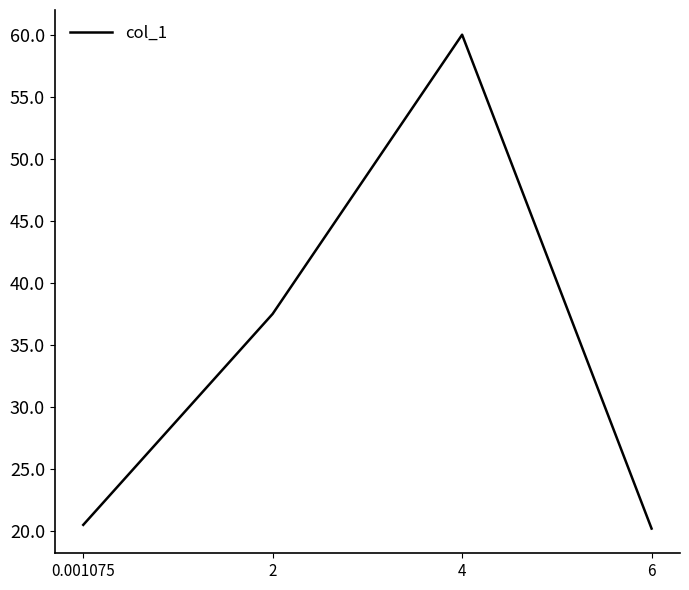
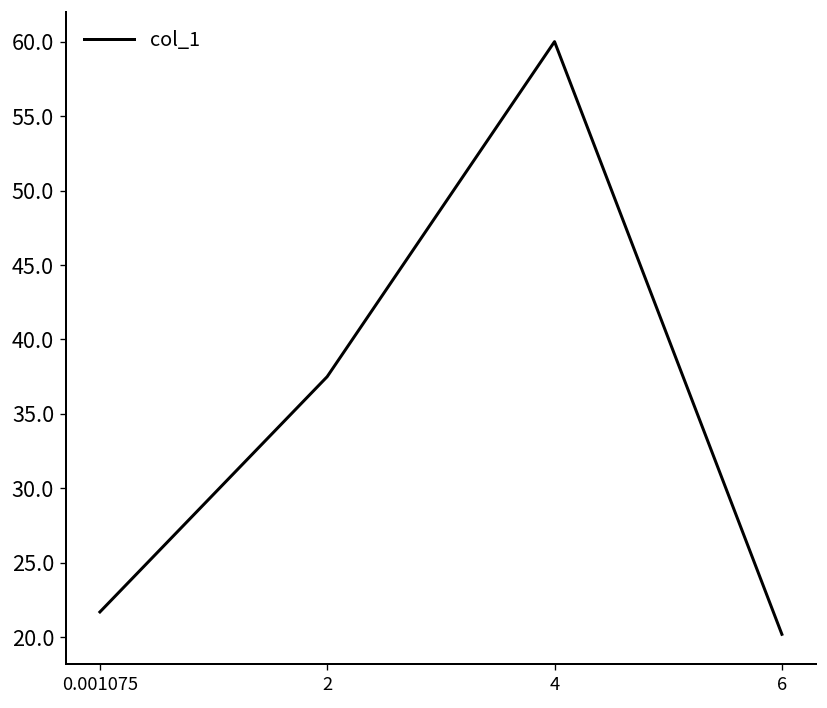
0.001075: 20.5 -> 21.7
